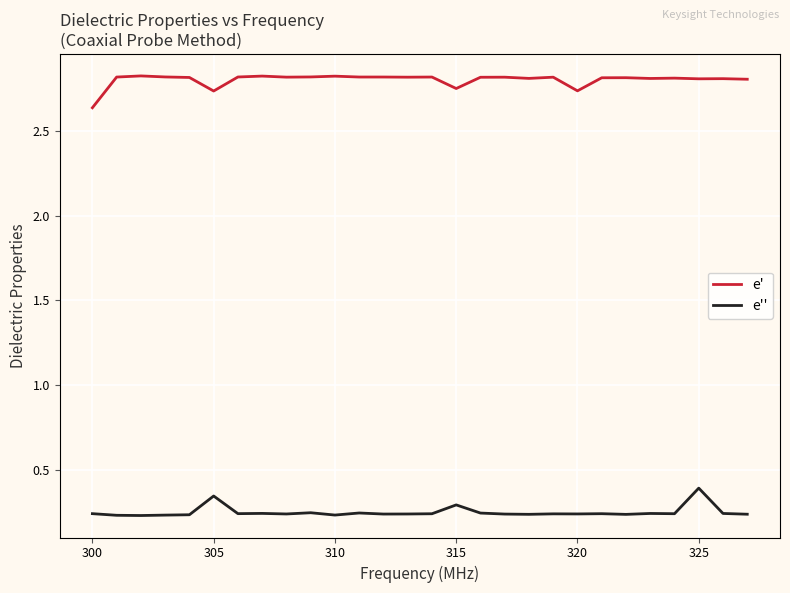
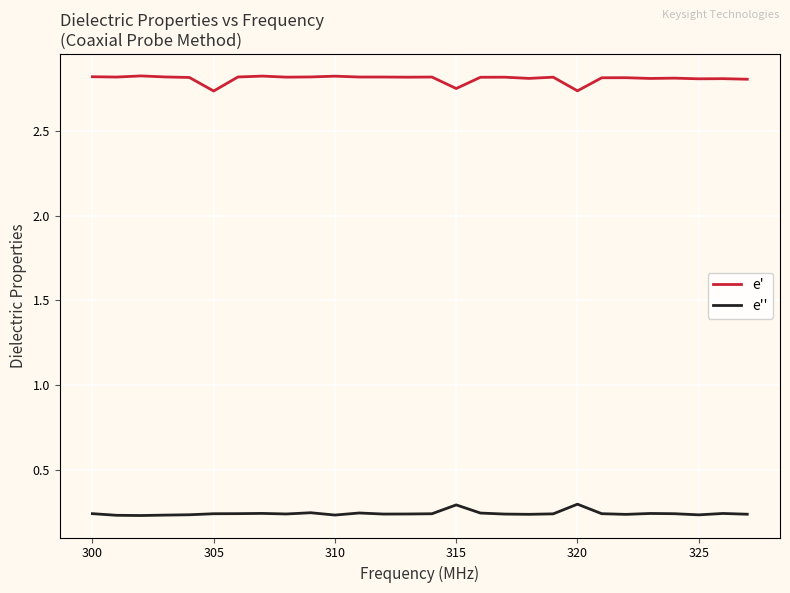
e', 300: 2.64 -> 2.82
e'', 305: 0.34 -> 0.24
e'', 320: 0.24 -> 0.30
e'', 325: 0.39 -> 0.23
